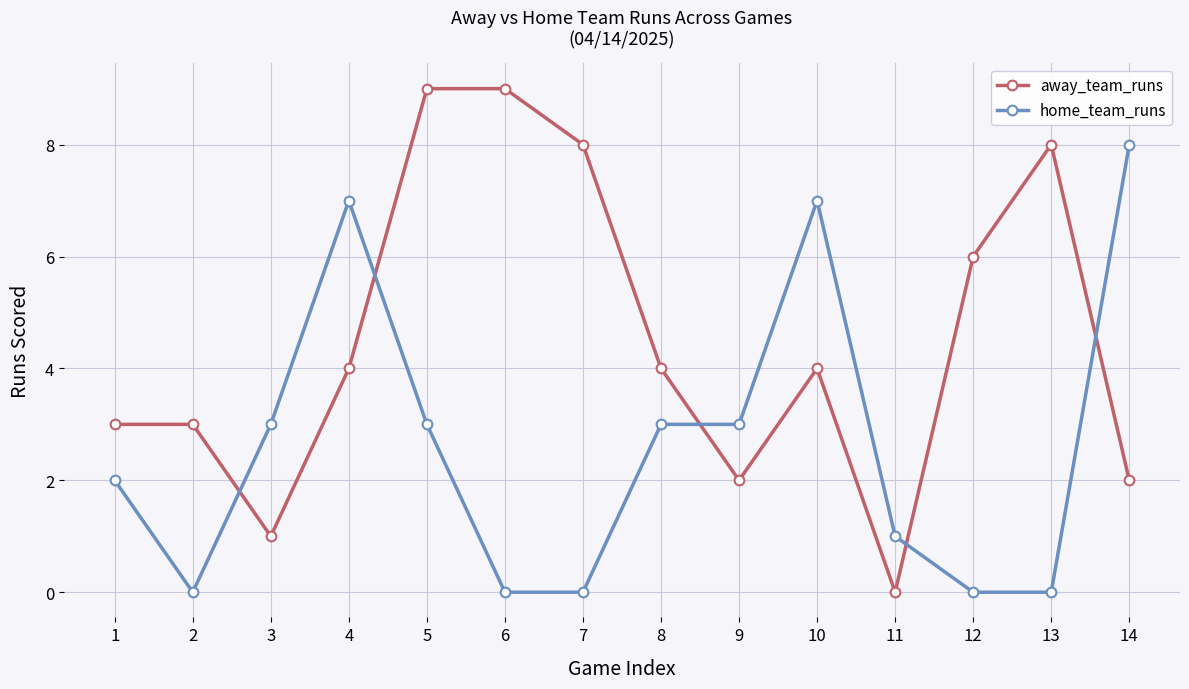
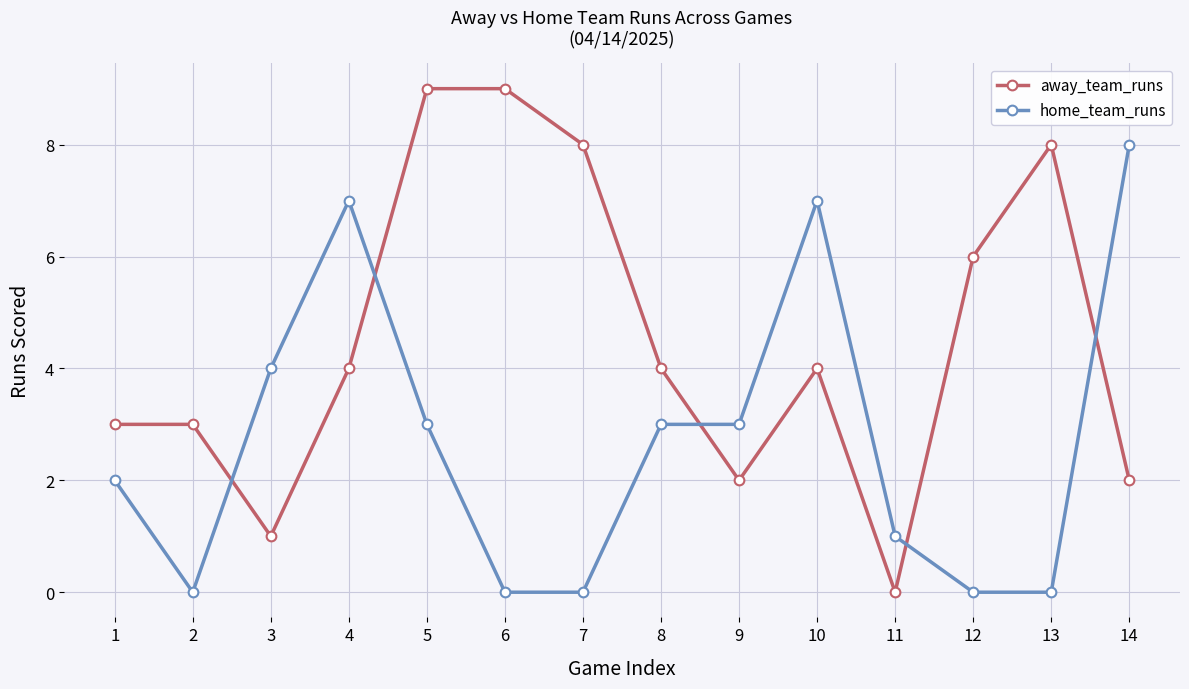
home_team_runs, 3: 3 -> 4
